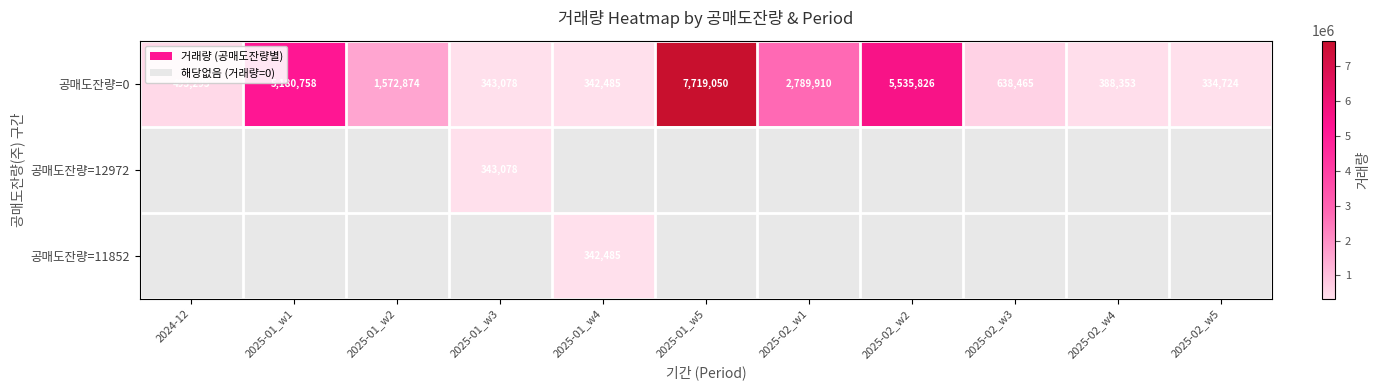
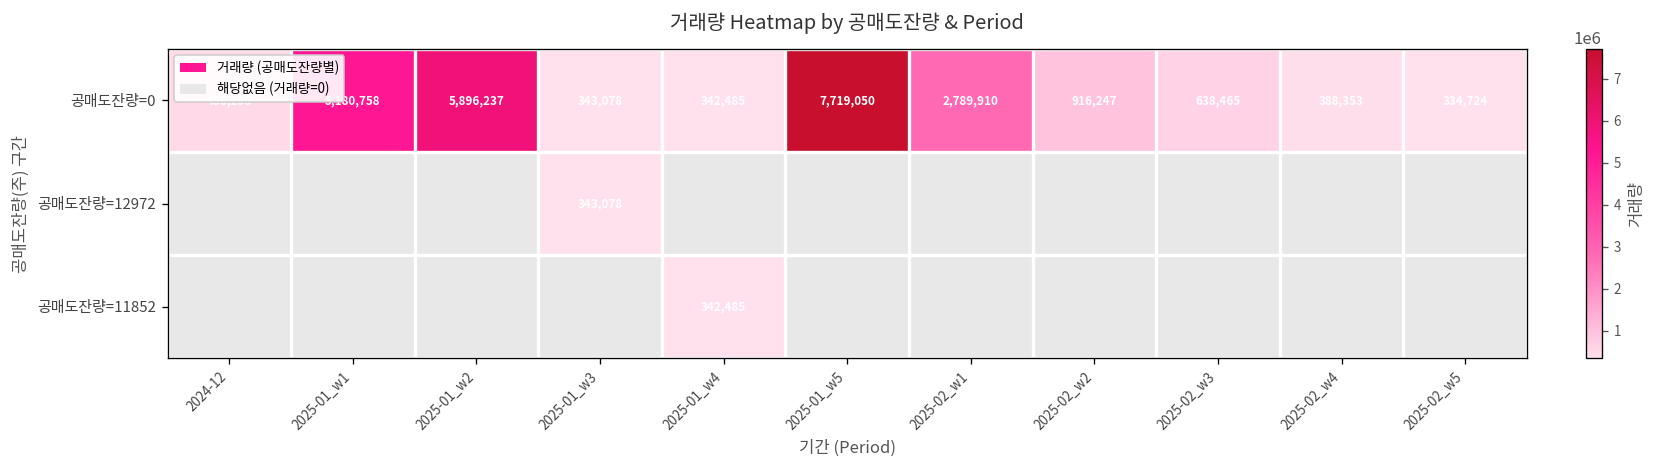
공매도잔량=0, 2025-01_w2: 1,572,874 -> 5,896,237
공매도잔량=0, 2025-02_w2: 5,535,826 -> 916,247
